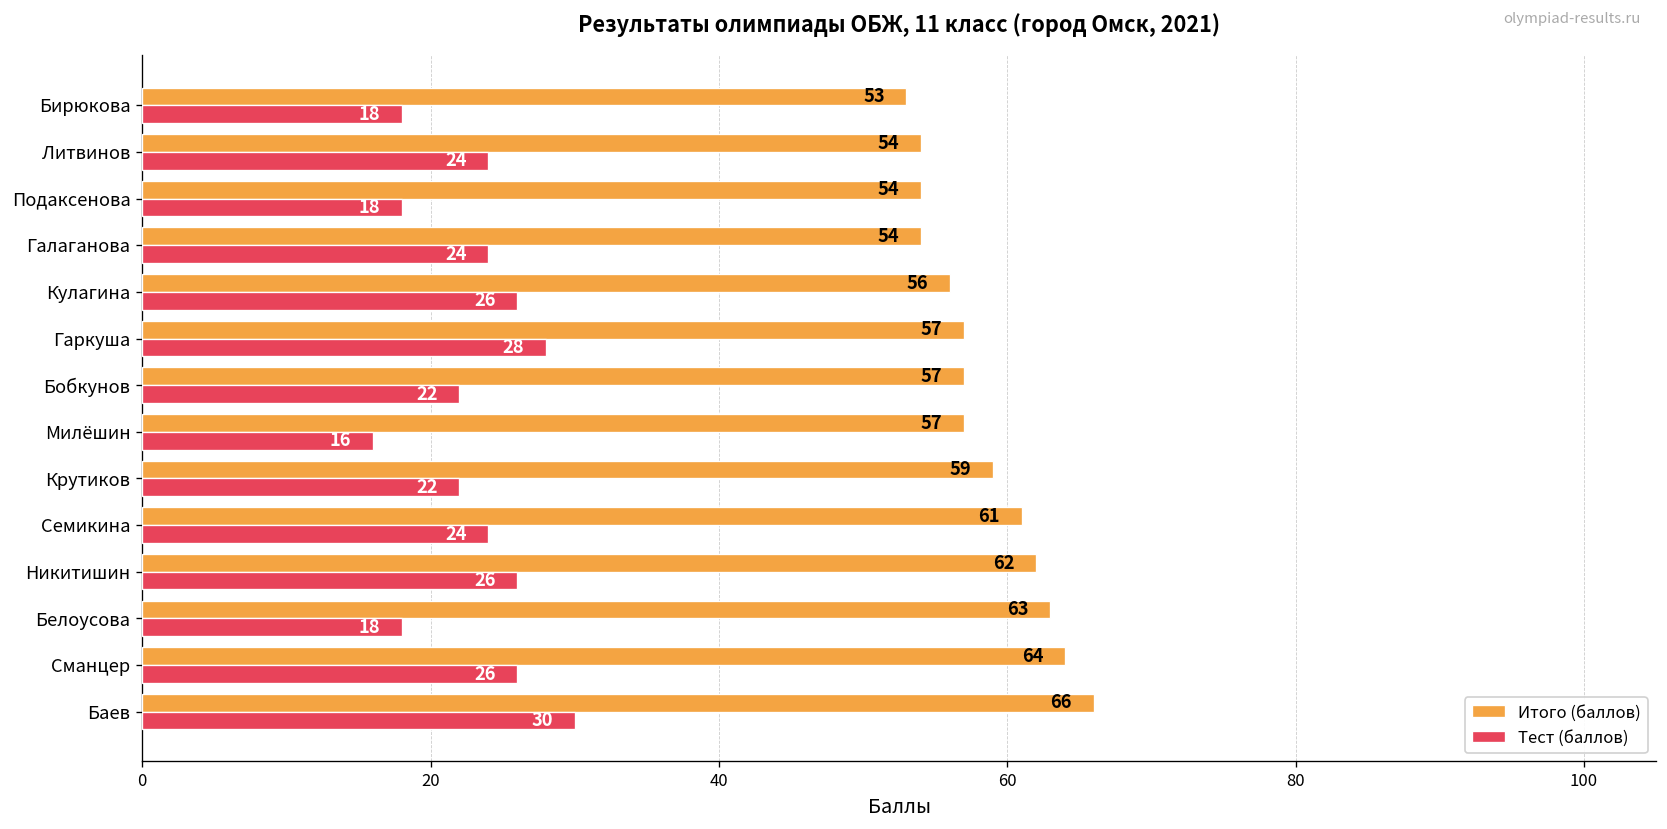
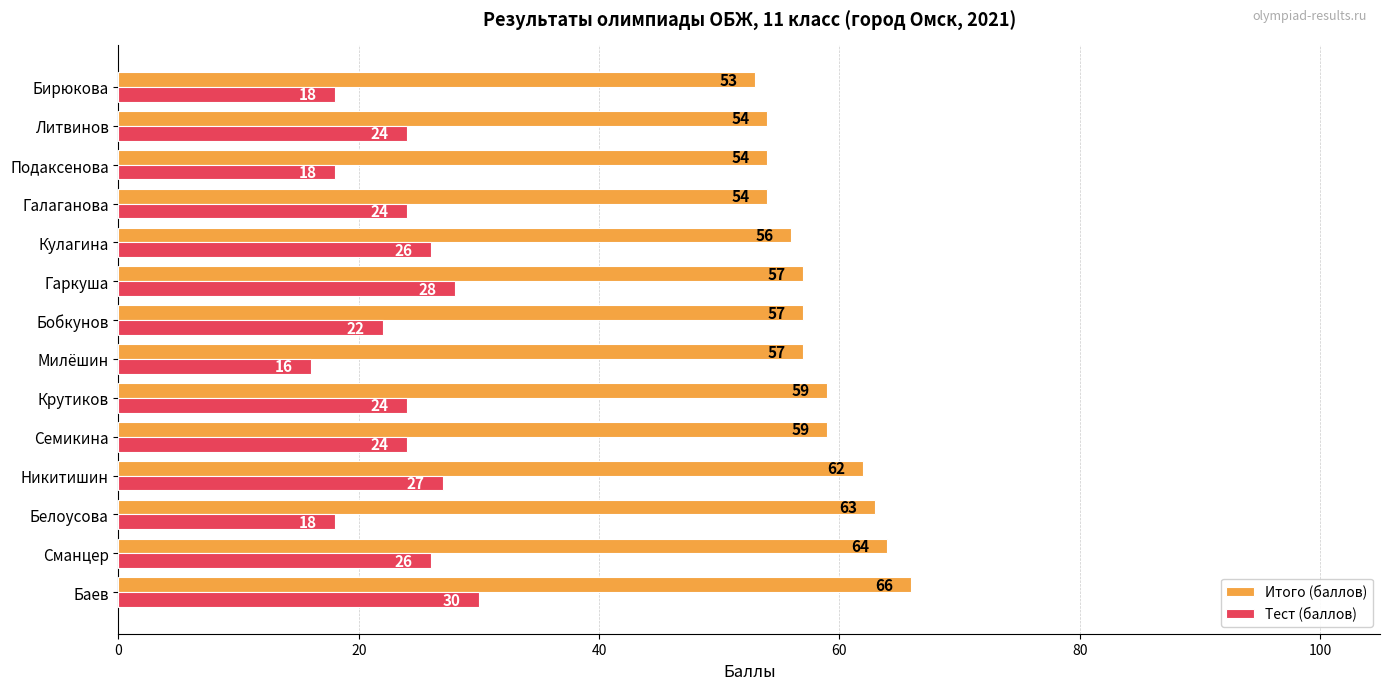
Тест (баллов), Крутиков: 22 -> 24
Итого (баллов), Семикина: 61 -> 59
Тест (баллов), Никитишин: 26 -> 27
